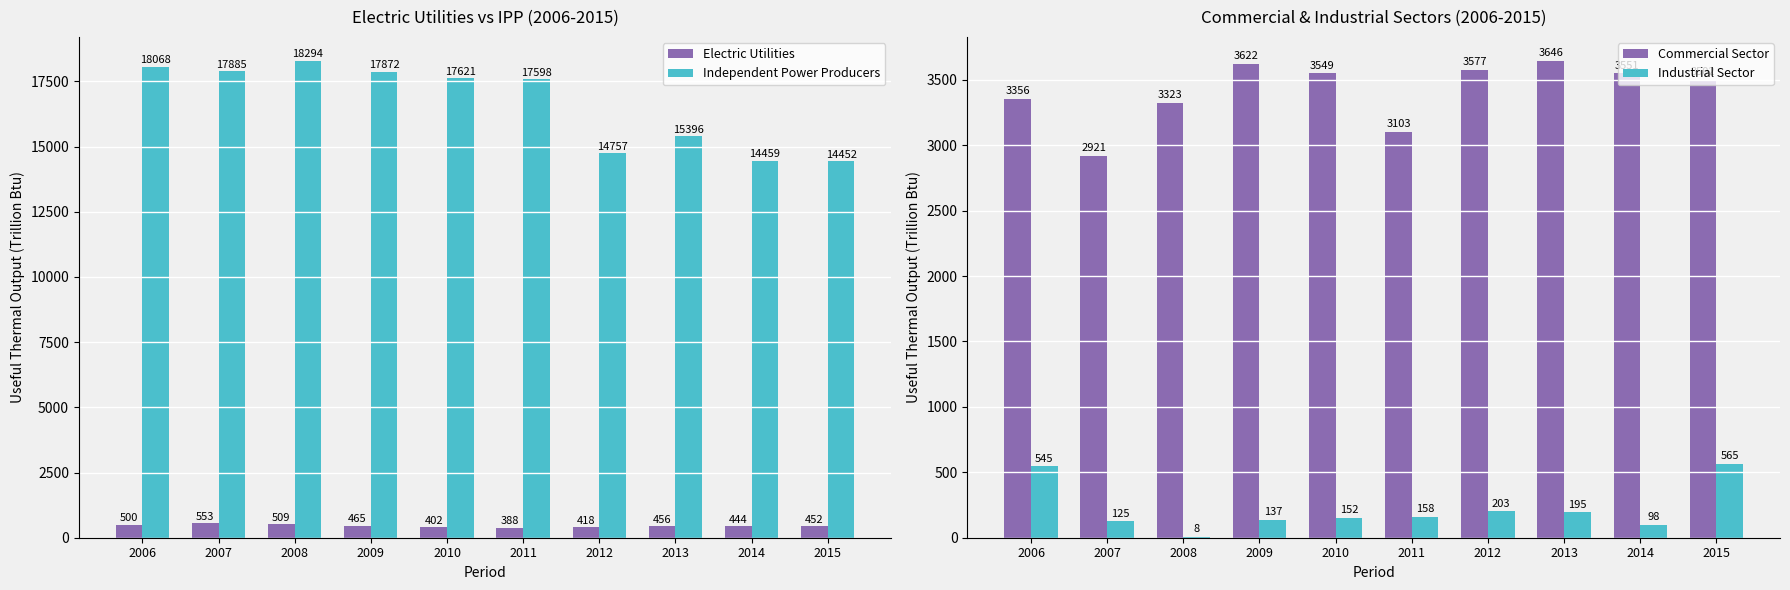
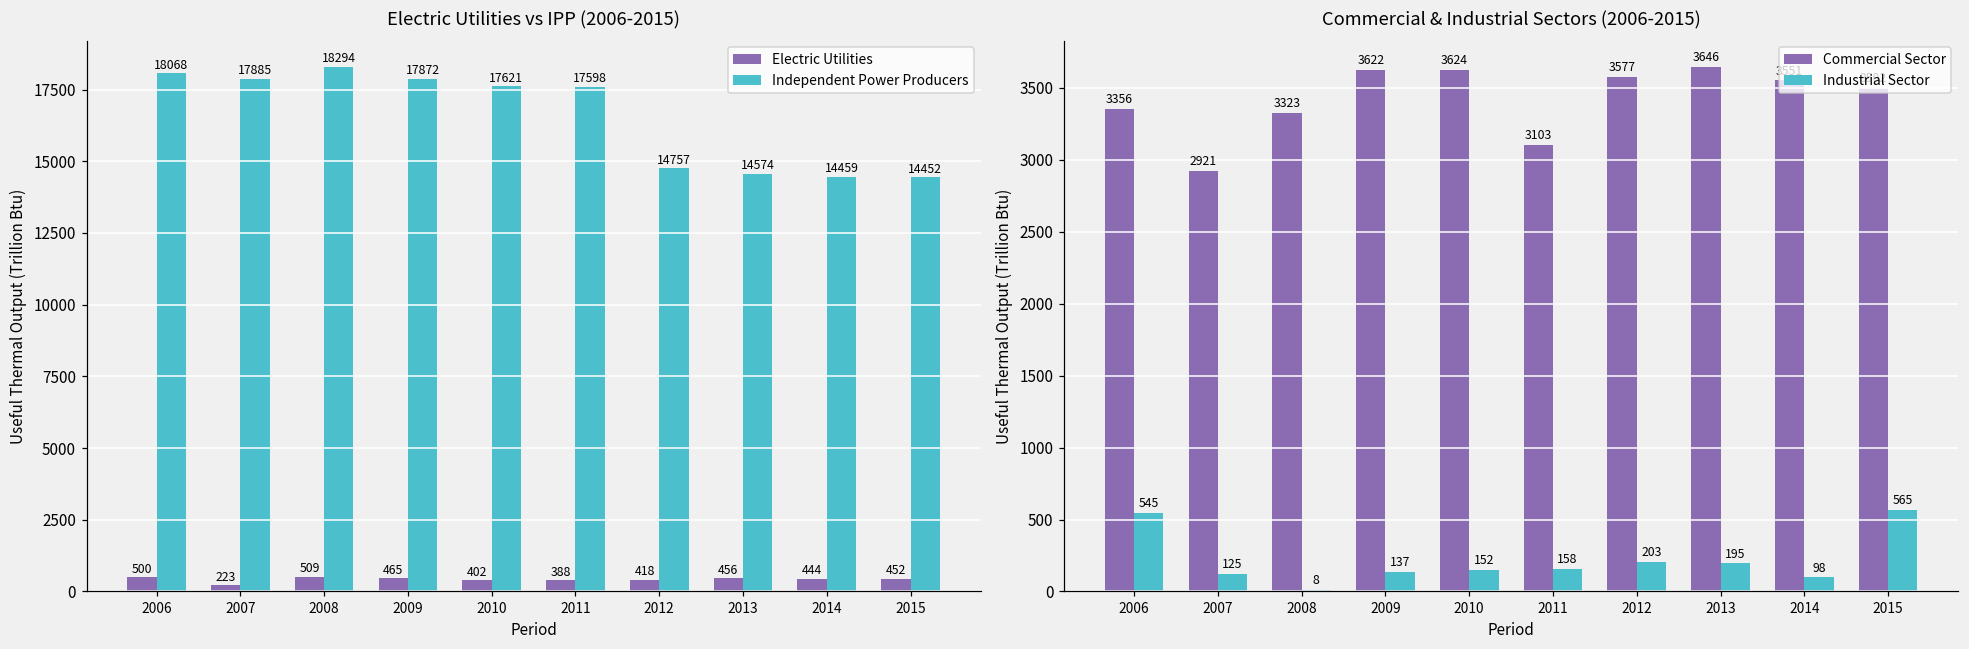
Electric Utilities vs IPP (2006-2015), Electric Utilities, 2007: 553 -> 223
Electric Utilities vs IPP (2006-2015), Independent Power Producers, 2013: 15396 -> 14574
Commercial & Industrial Sectors (2006-2015), Commercial Sector, 2010: 3549 -> 3624
